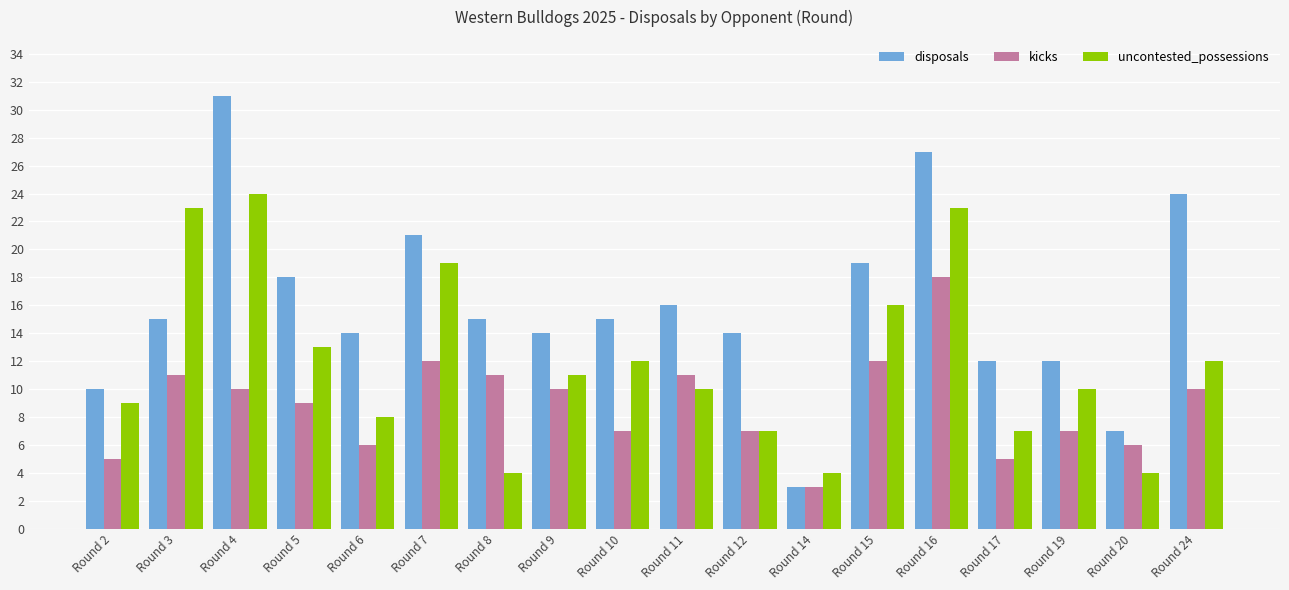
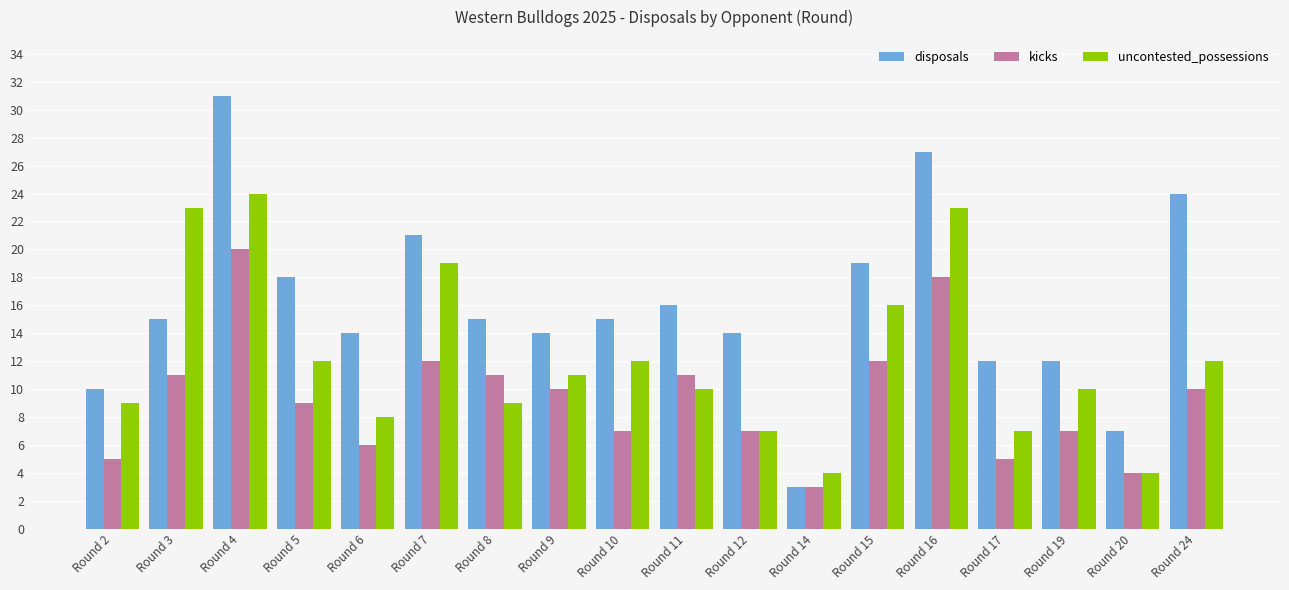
kicks, Round 4: 10 -> 20
uncontested_possessions, Round 5: 13 -> 12
uncontested_possessions, Round 8: 4 -> 9
kicks, Round 20: 6 -> 4
